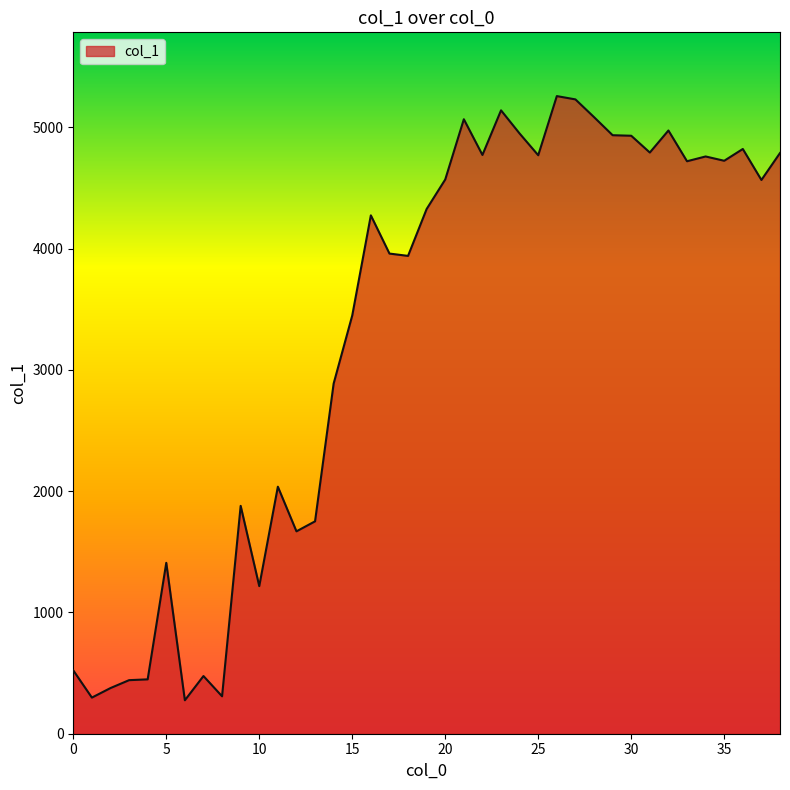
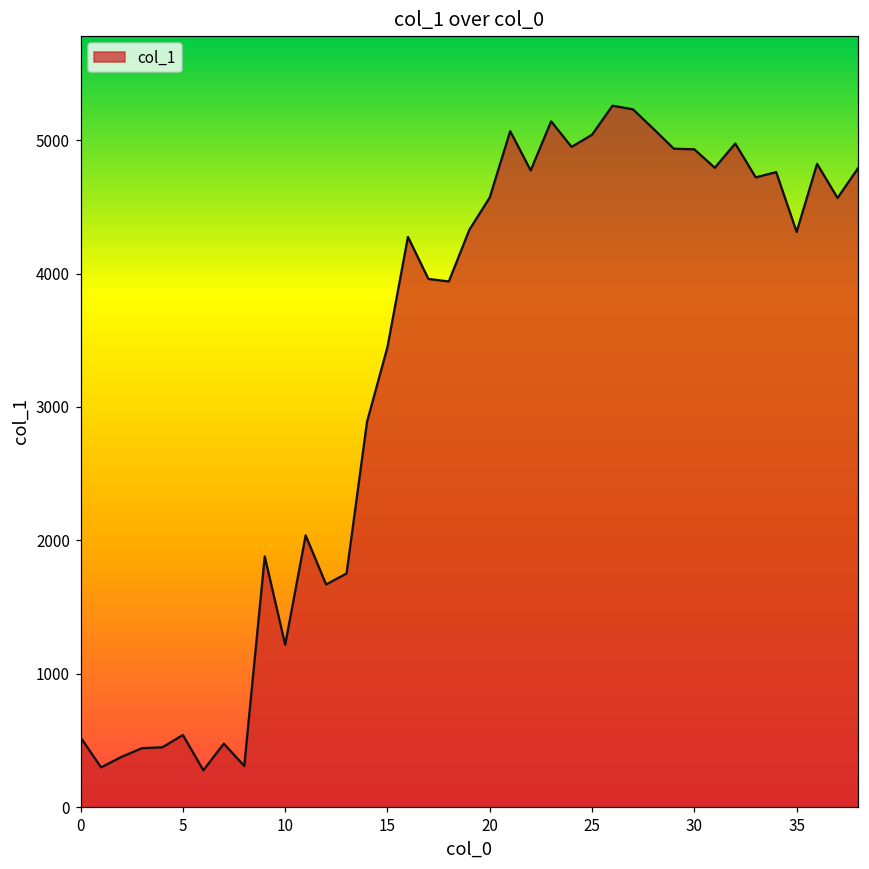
5: 1410 -> 540
25: 4770 -> 5040
35: 4720 -> 4310
